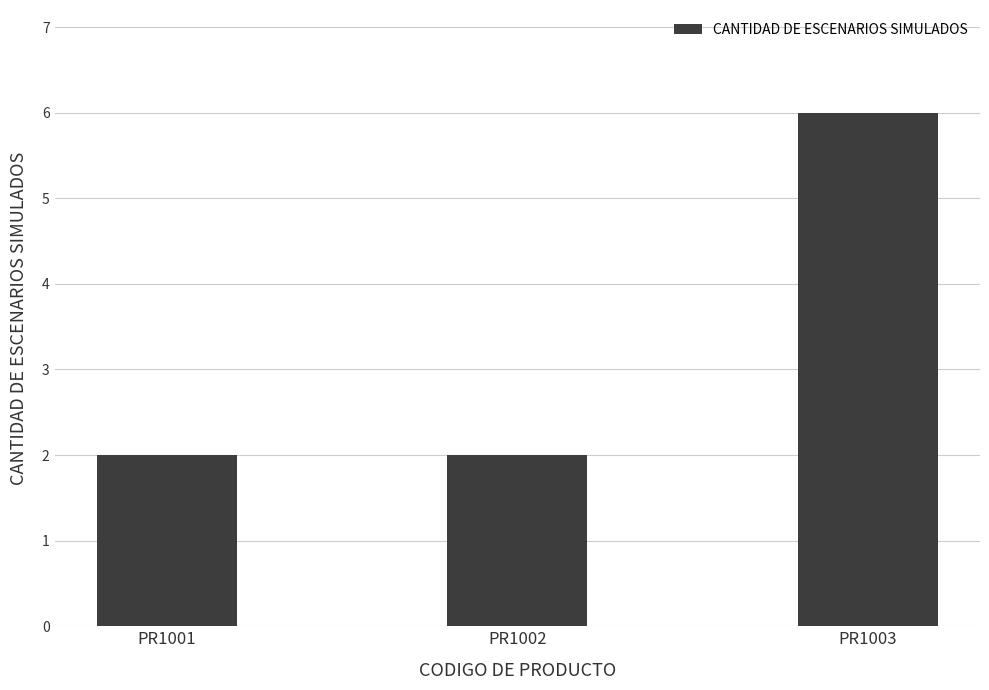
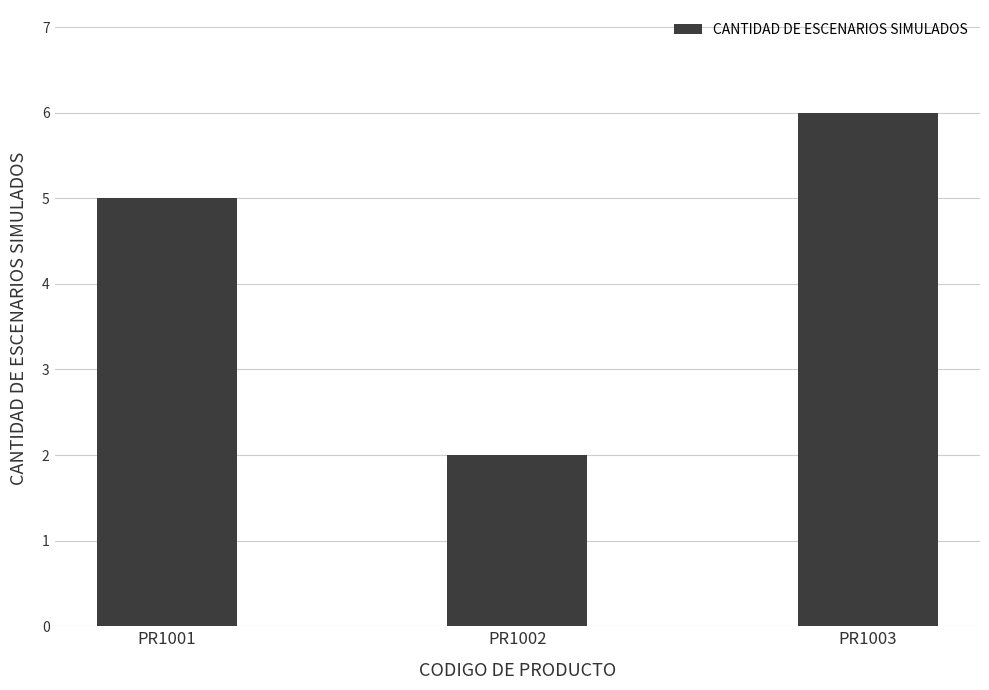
PR1001: 2 -> 5
